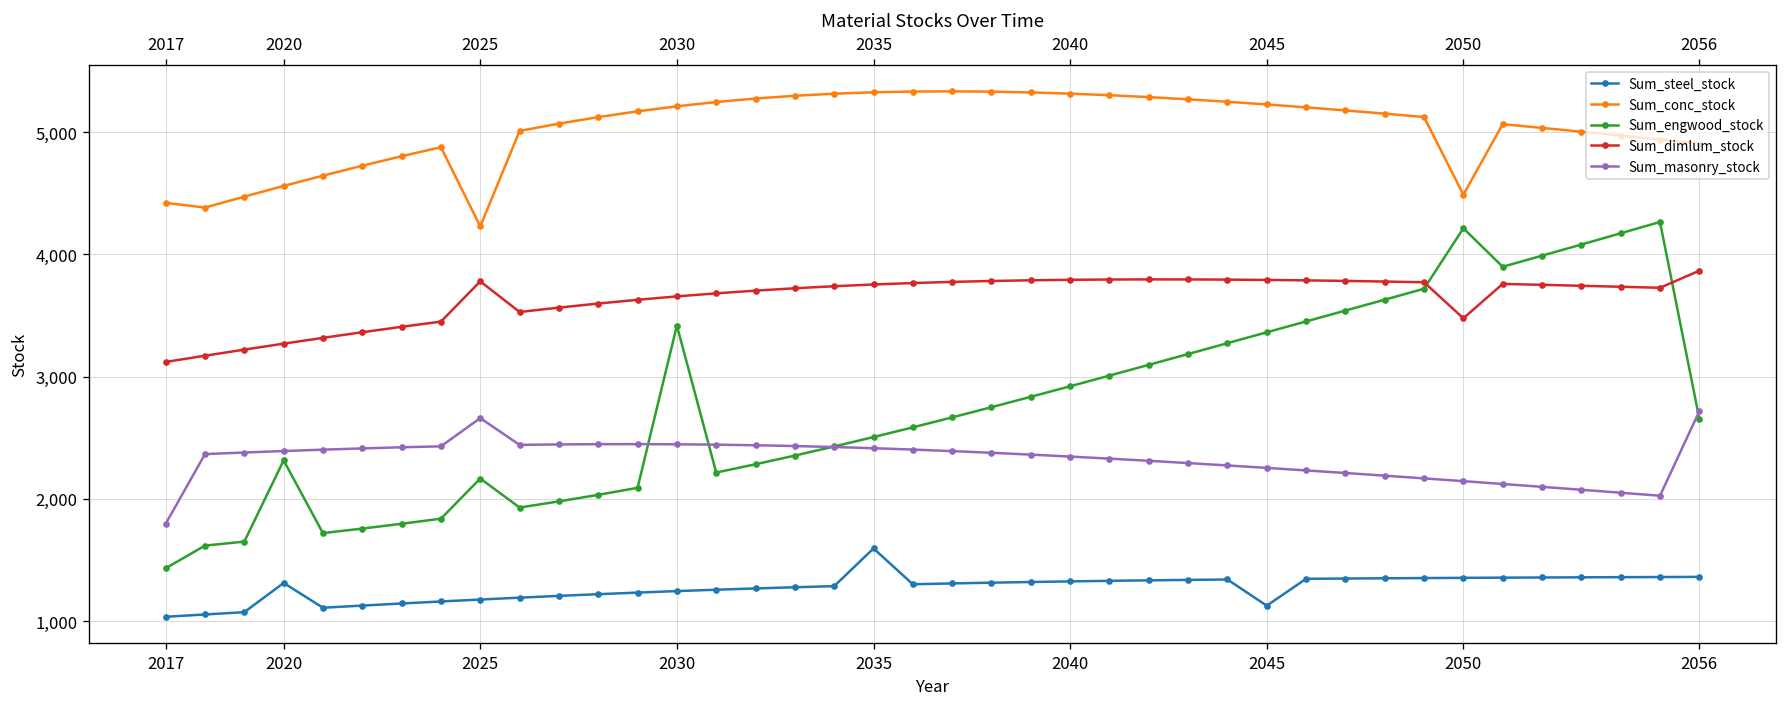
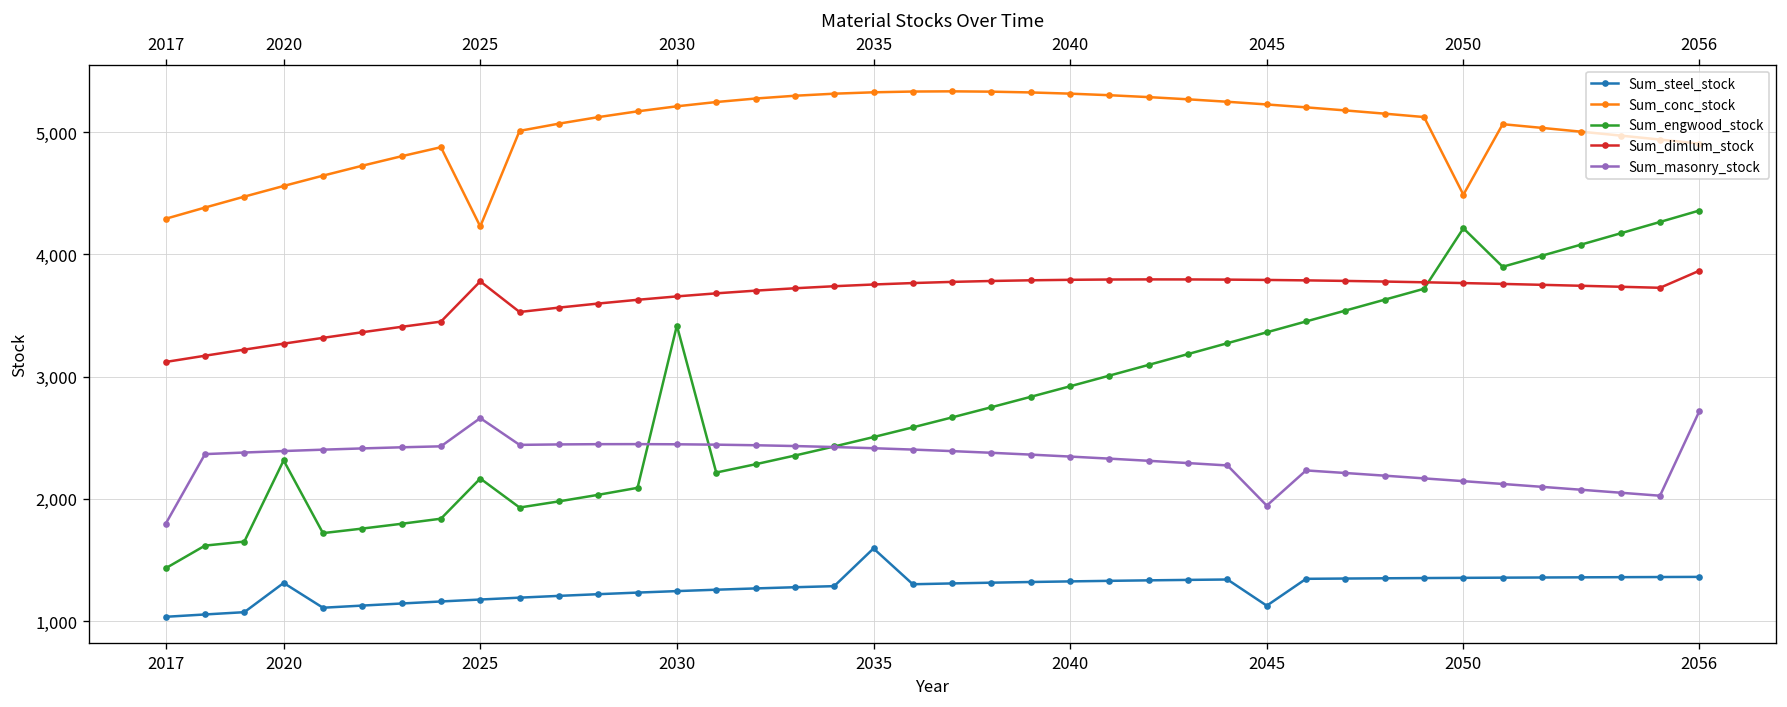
Sum_conc_stock, 2017: 4,420 -> 4,290
Sum_masonry_stock, 2045: 2,250 -> 1,950
Sum_dimlum_stock, 2050: 3,480 -> 3,770
Sum_engwood_stock, 2056: 2,660 -> 4,360
